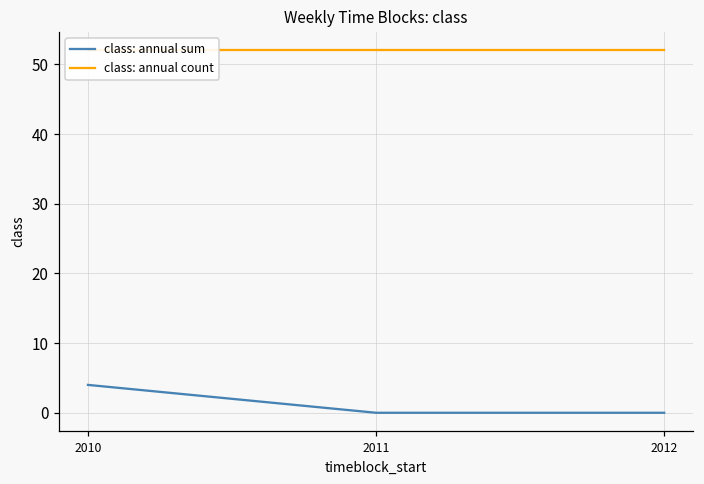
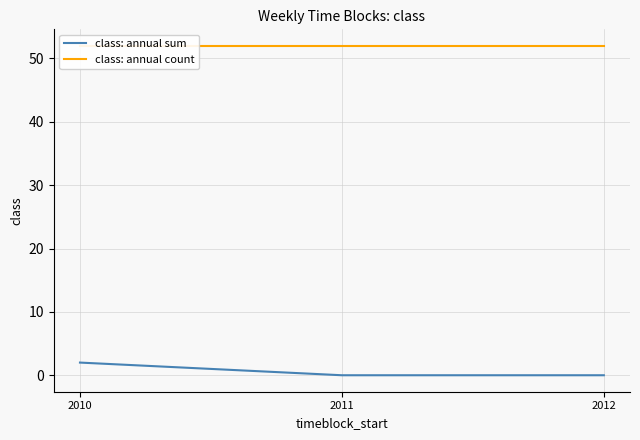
class: annual sum, 2010: 4 -> 2
